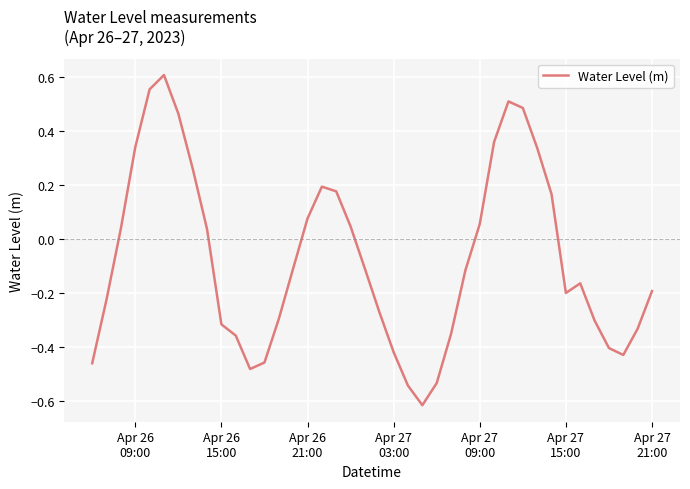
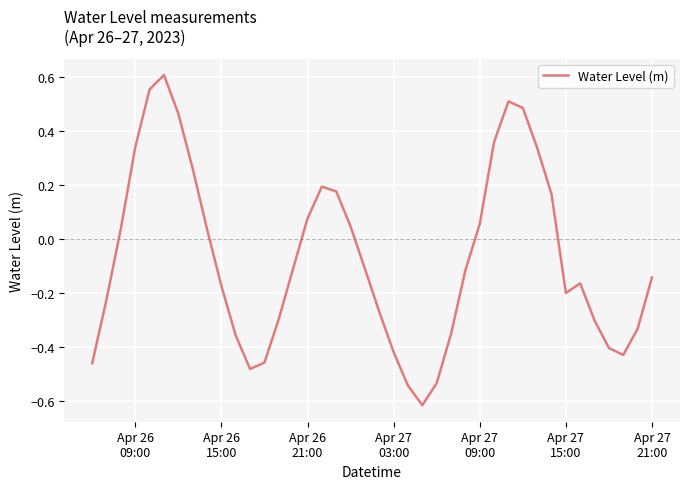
Apr 26 15:00: -0.31 -> -0.17
Apr 27 21:00: -0.19 -> -0.14
